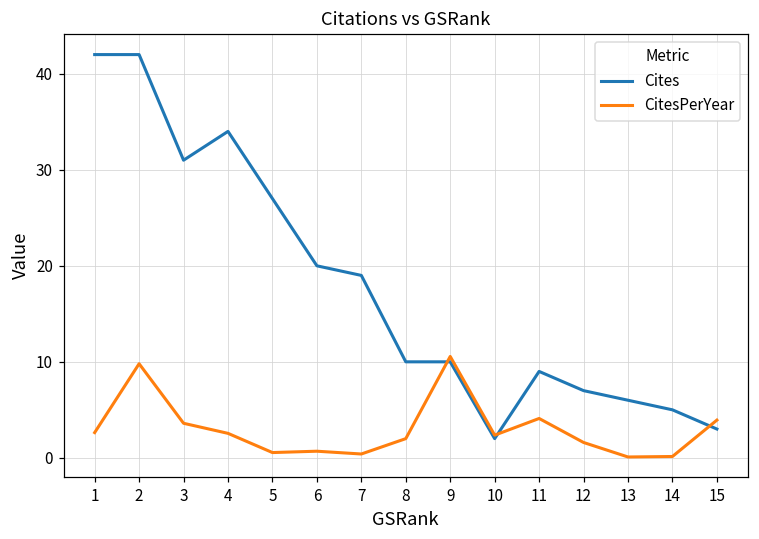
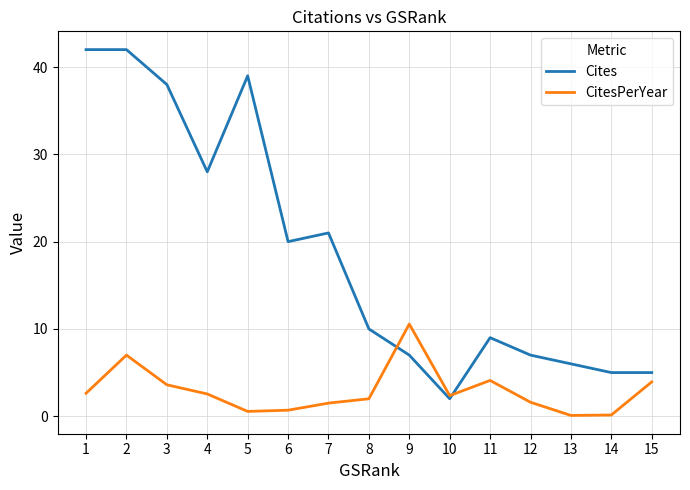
CitesPerYear, 2: 10 -> 7
Cites, 3: 31 -> 38
Cites, 4: 34 -> 28
Cites, 5: 27 -> 39
Cites, 7: 19 -> 21
CitesPerYear, 7: 0 -> 2
Cites, 9: 10 -> 7
Cites, 15: 3 -> 5
